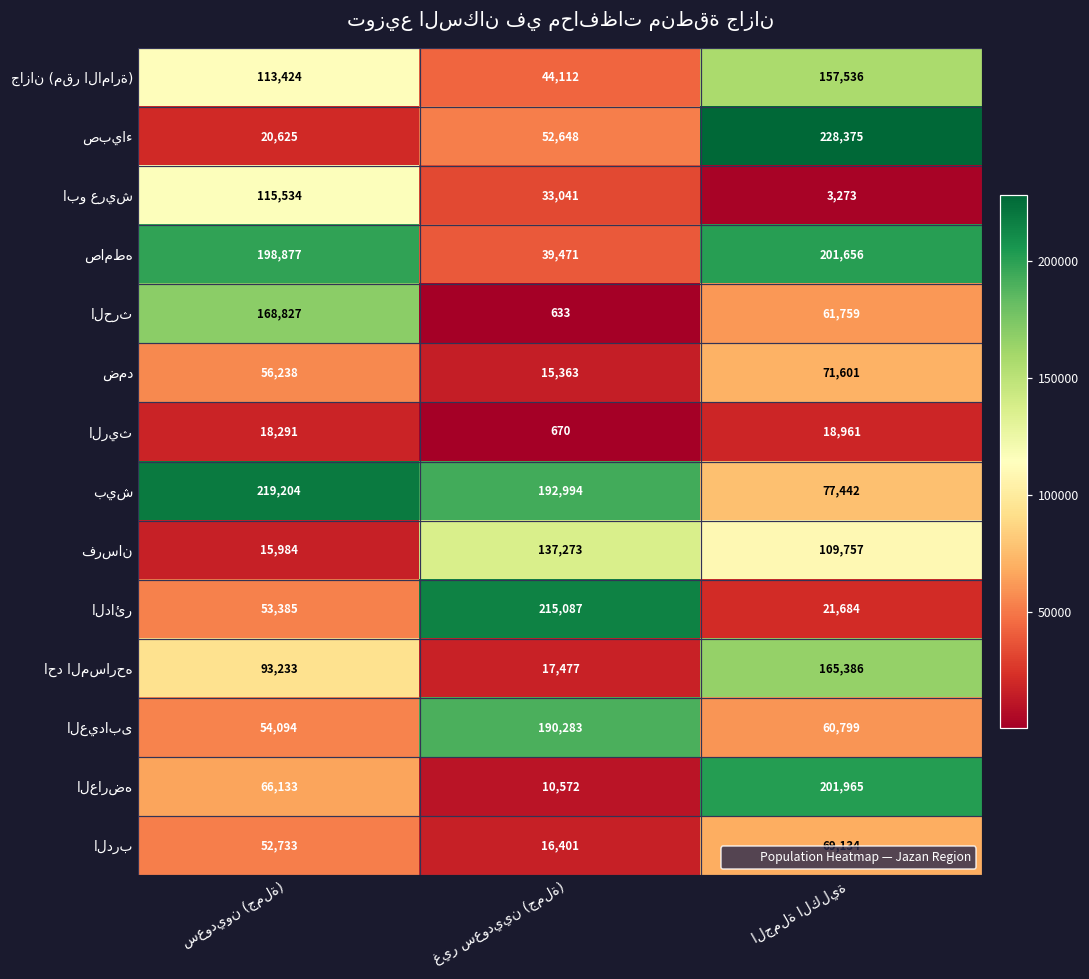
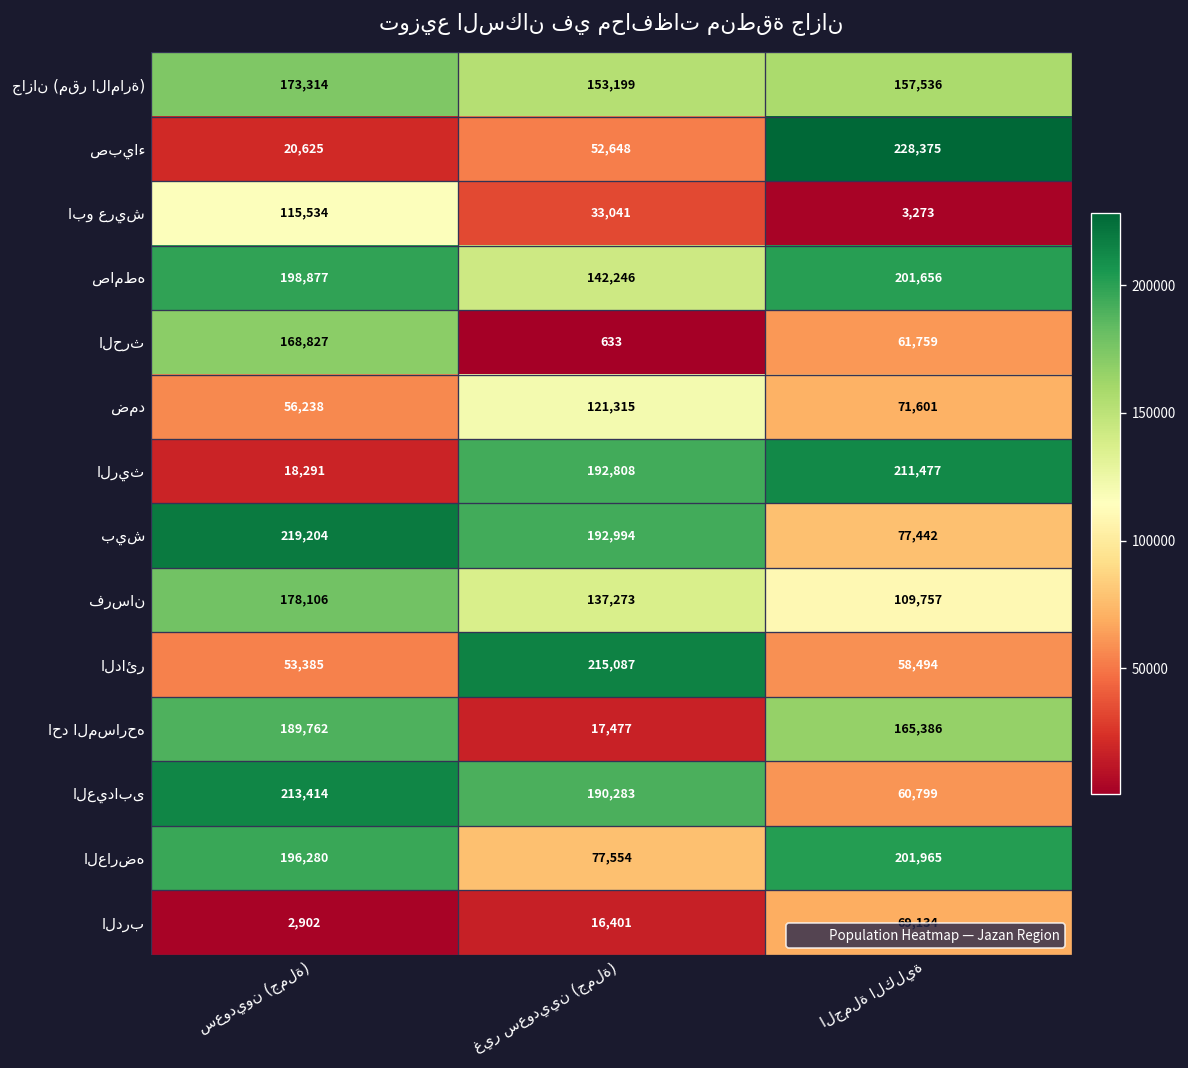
جازان (مقر الامارة), سعوديون (جملة): 113,424 -> 173,314
جازان (مقر الامارة), غير سعوديين (جملة): 44,112 -> 153,199
صامطه, غير سعوديين (جملة): 39,471 -> 142,246
ضمد, غير سعوديين (جملة): 15,363 -> 121,315
الريث, غير سعوديين (جملة): 670 -> 192,808
الريث, الجملة الكلية: 18,961 -> 211,477
فرسان, سعوديون (جملة): 15,984 -> 178,106
الدائر, الجملة الكلية: 21,684 -> 58,494
احد المسارحه, سعوديون (جملة): 93,233 -> 189,762
العيدابى, سعوديون (جملة): 54,094 -> 213,414
العارضه, سعوديون (جملة): 66,133 -> 196,280
العارضه, غير سعوديين (جملة): 10,572 -> 77,554
الدرب, سعوديون (جملة): 52,733 -> 2,902
